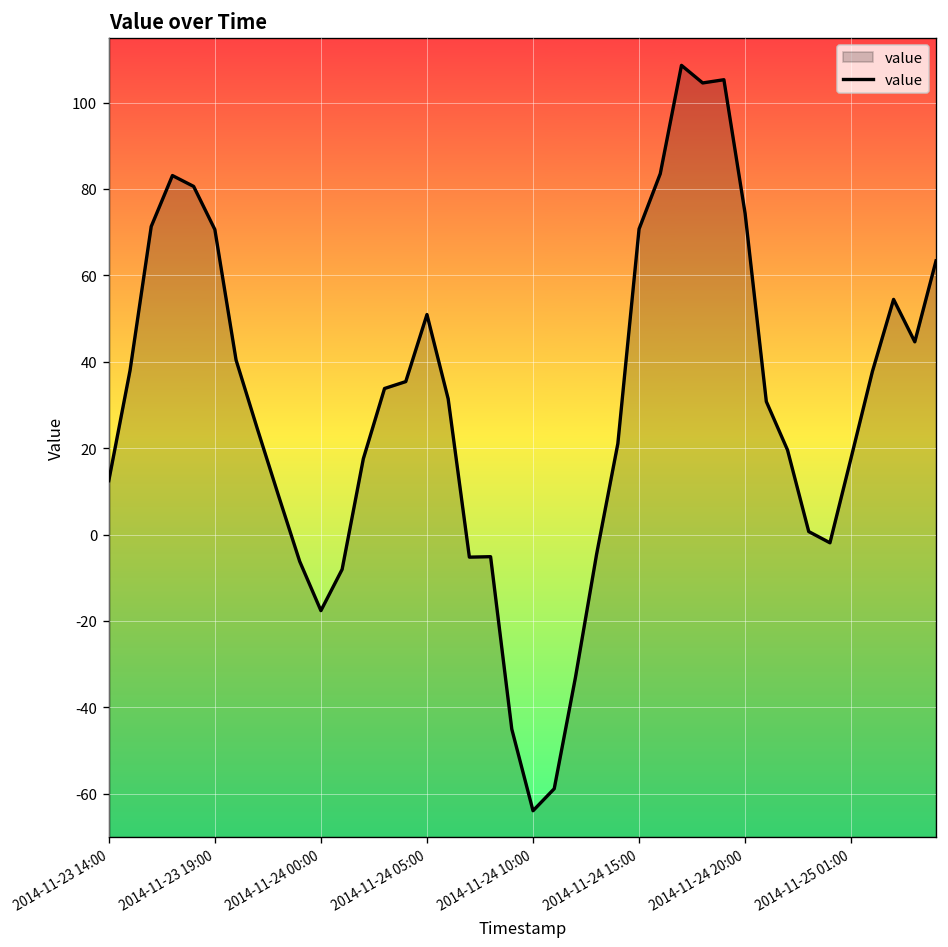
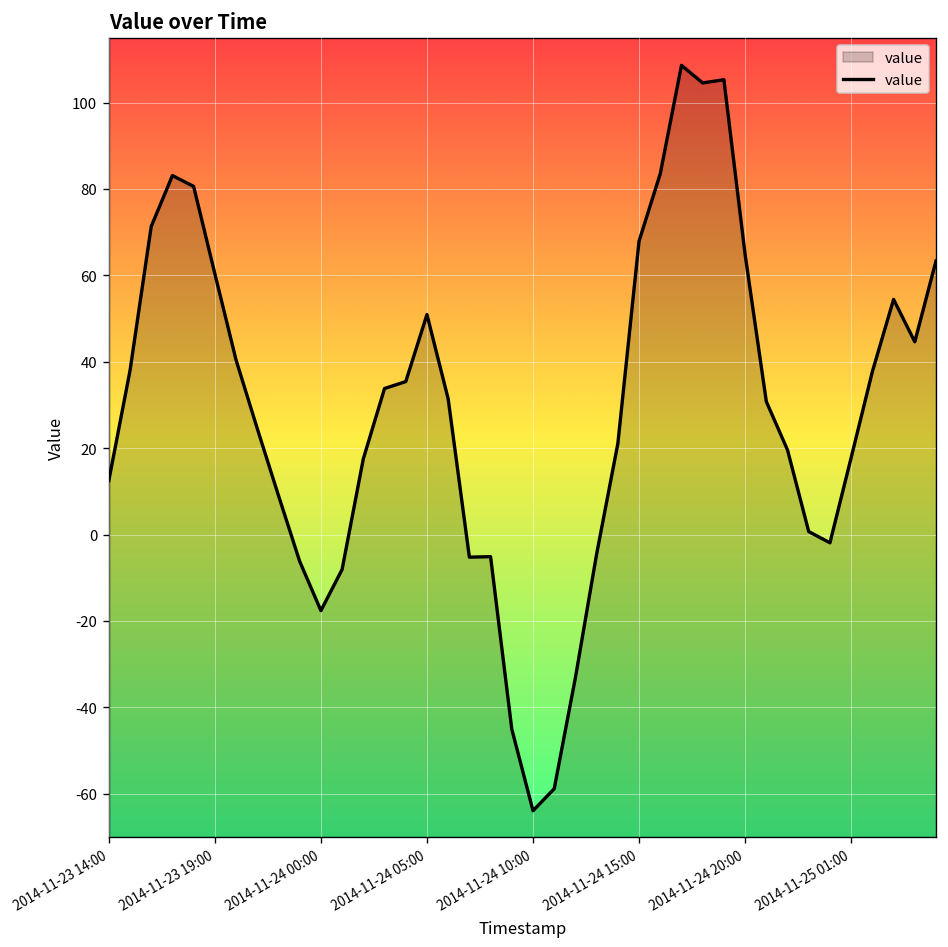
2014-11-23 19:00: 71 -> 60
2014-11-24 15:00: 71 -> 68
2014-11-24 20:00: 74 -> 65
